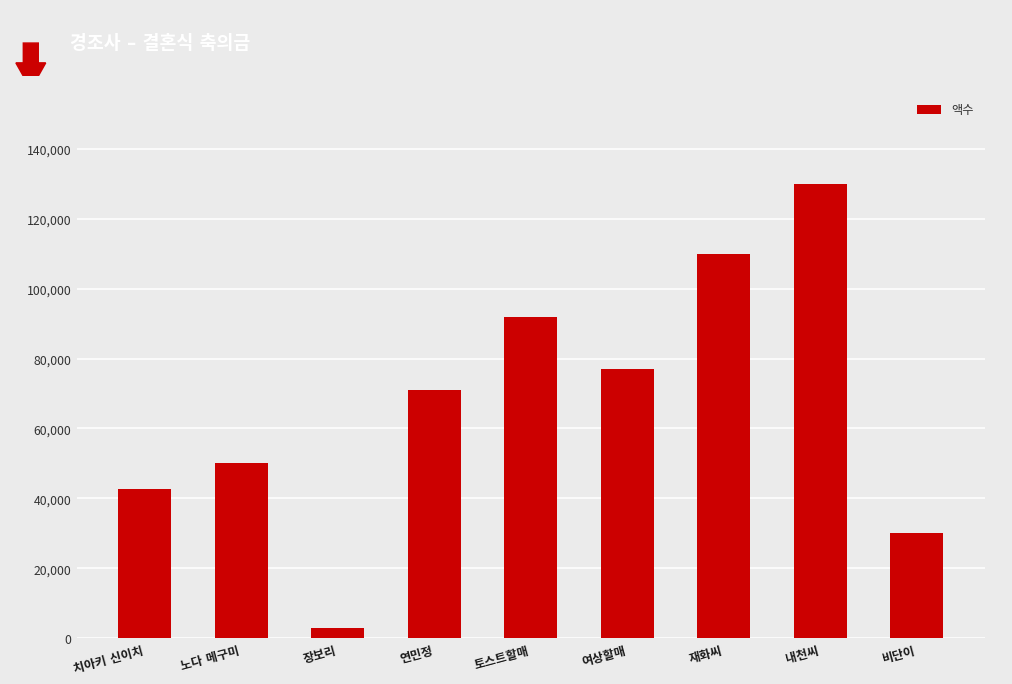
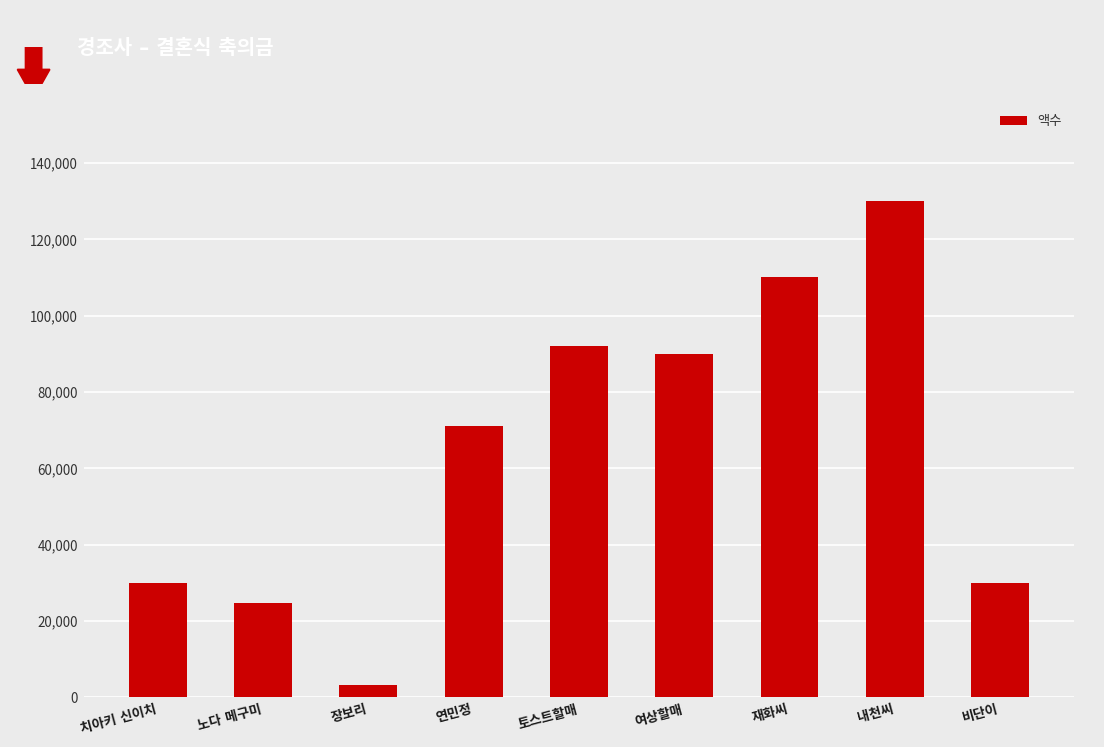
치아키 신이치: 43,000 -> 30,000
노다 메구미: 50,000 -> 25,000
여상할매: 77,000 -> 90,000
